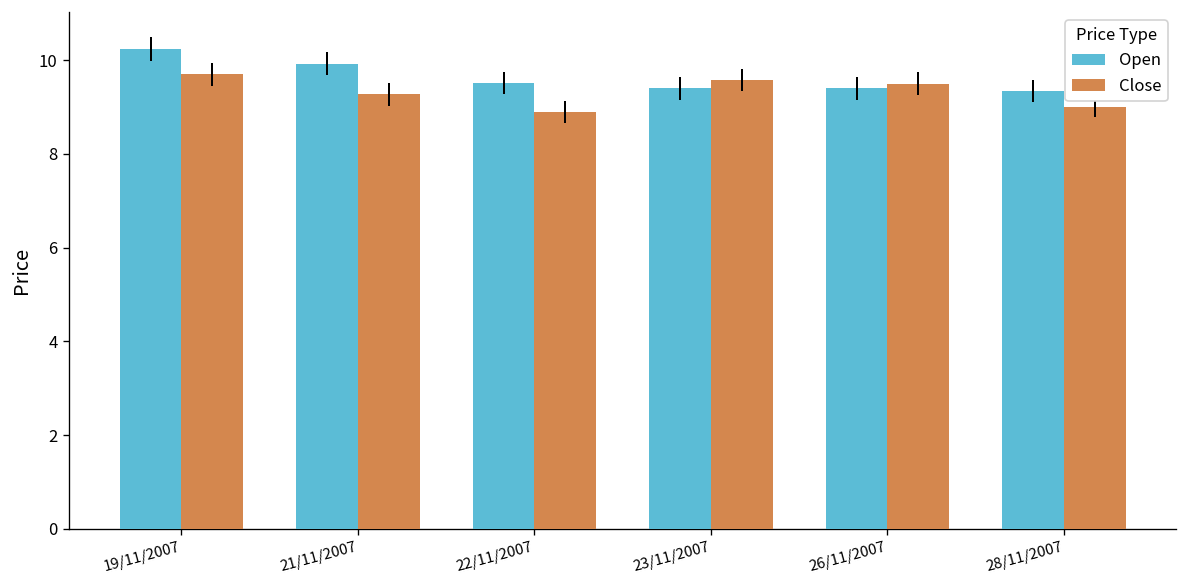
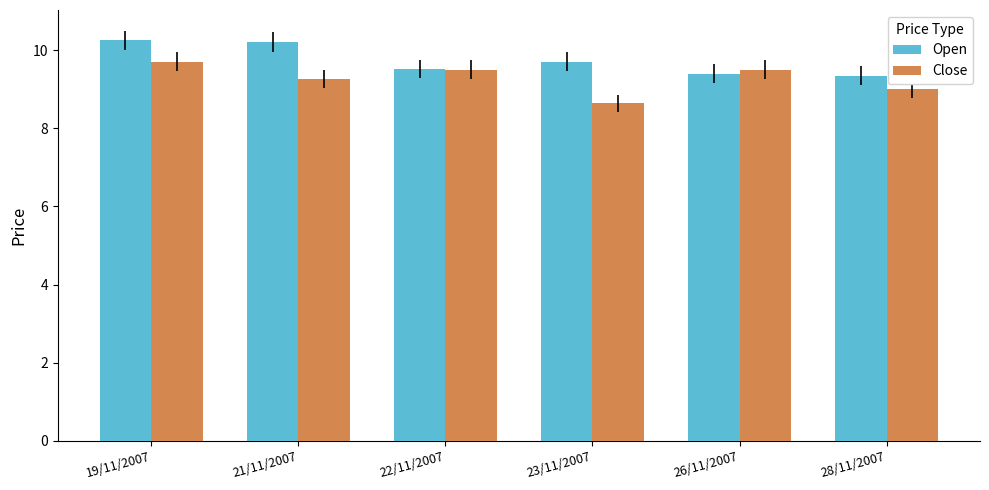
Open, 21/11/2007: 9.9 -> 10.2
Close, 22/11/2007: 8.9 -> 9.5
Open, 23/11/2007: 9.4 -> 9.7
Close, 23/11/2007: 9.6 -> 8.6
